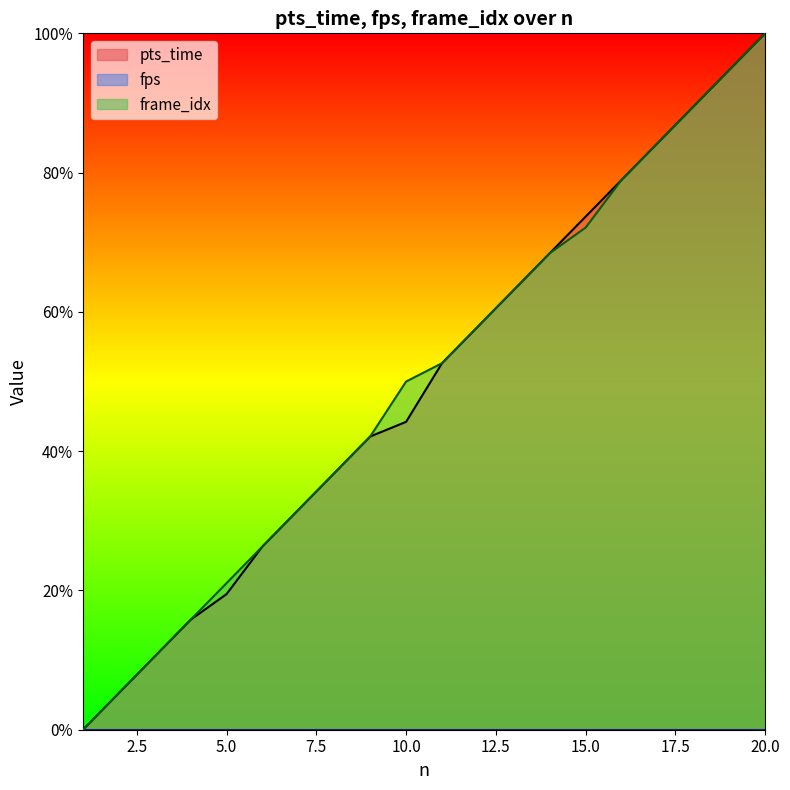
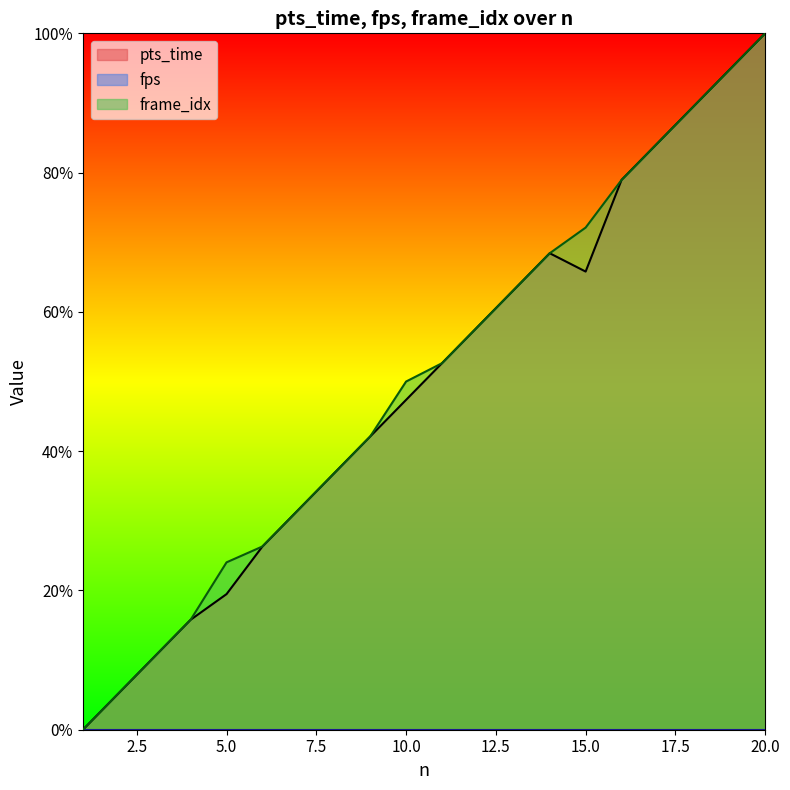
frame_idx, 5.0: 21% -> 24%
pts_time, 10.0: 44% -> 47%
pts_time, 15.0: 74% -> 66%
